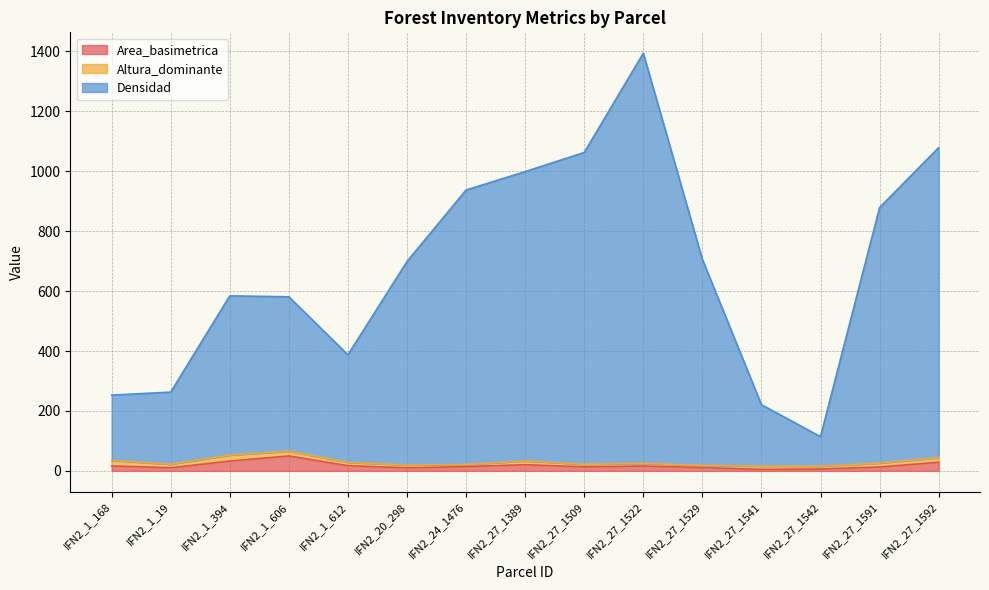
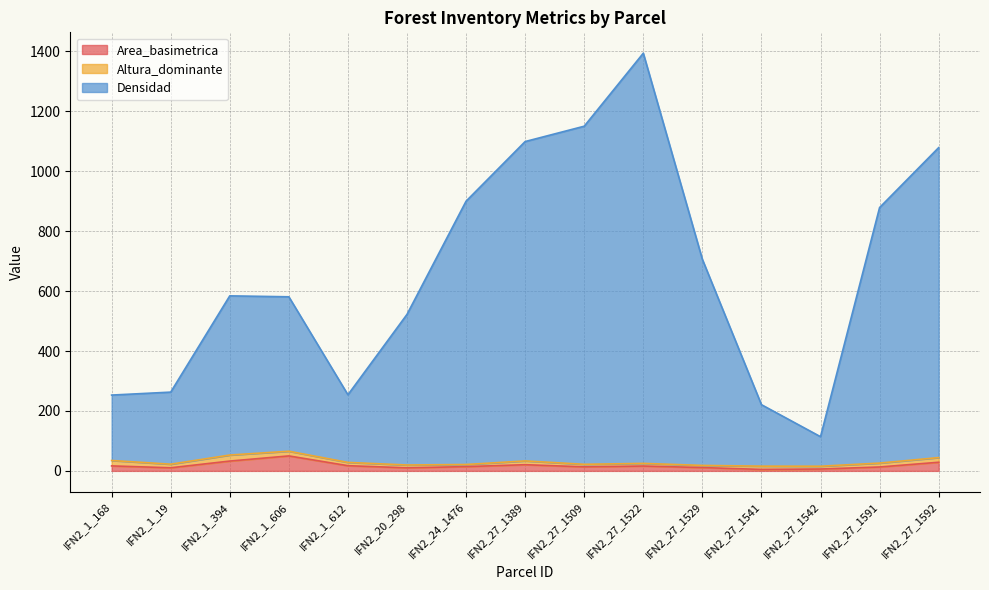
Densidad, IFN2_1_612: 360 -> 230
Densidad, IFN2_20_298: 680 -> 500
Densidad, IFN2_24_1476: 920 -> 880
Densidad, IFN2_27_1389: 970 -> 1070
Densidad, IFN2_27_1509: 1040 -> 1130
